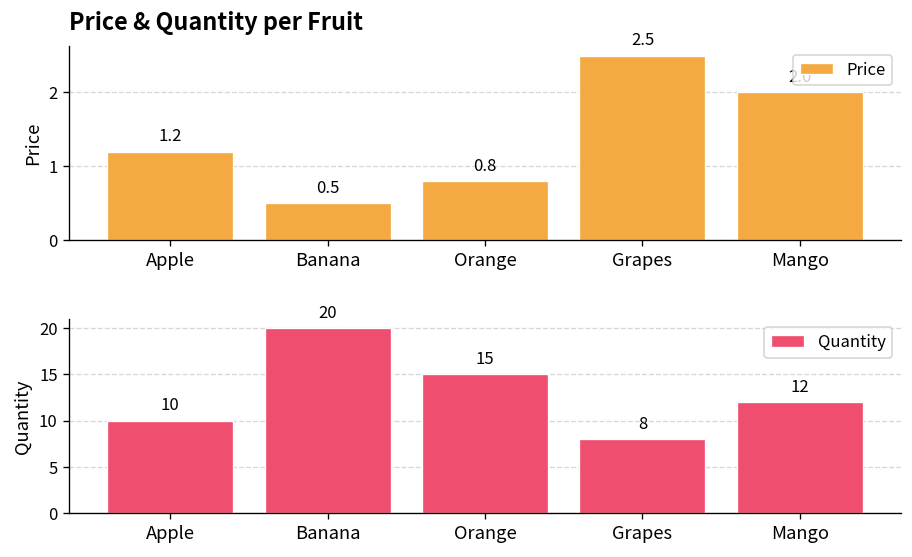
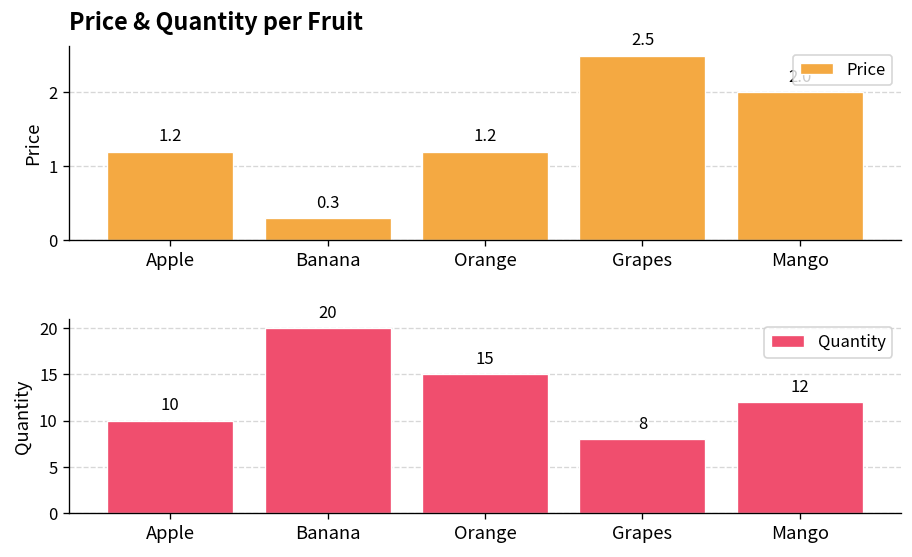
Price & Quantity per Fruit, Banana: 0.5 -> 0.3
Price & Quantity per Fruit, Orange: 0.8 -> 1.2
